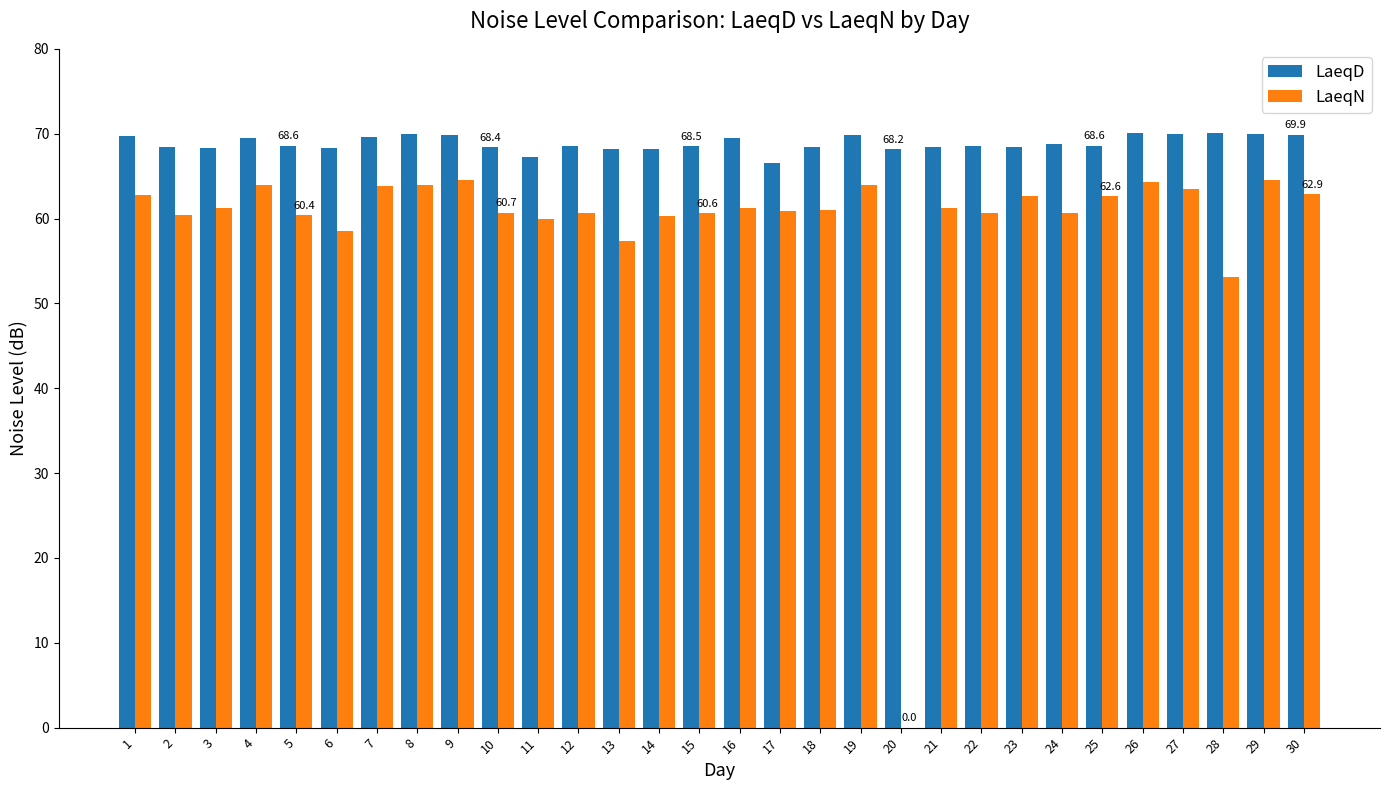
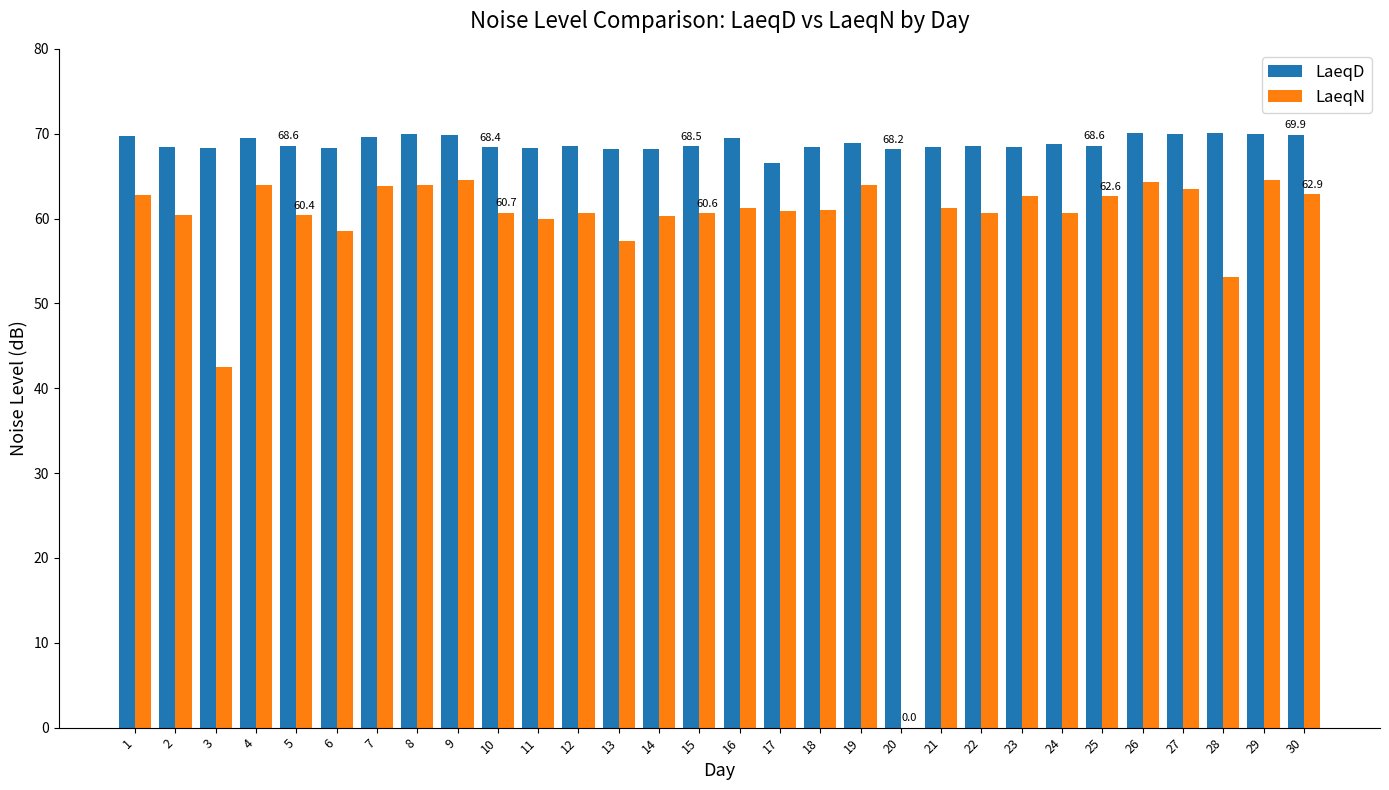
LaeqN, 3: 61 -> 43
LaeqD, 11: 67 -> 68
LaeqD, 19: 70 -> 69
